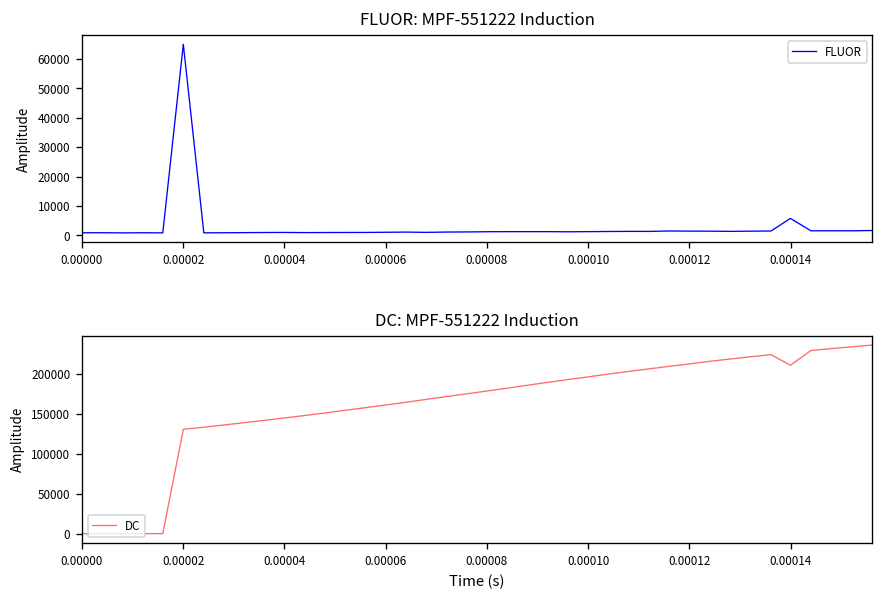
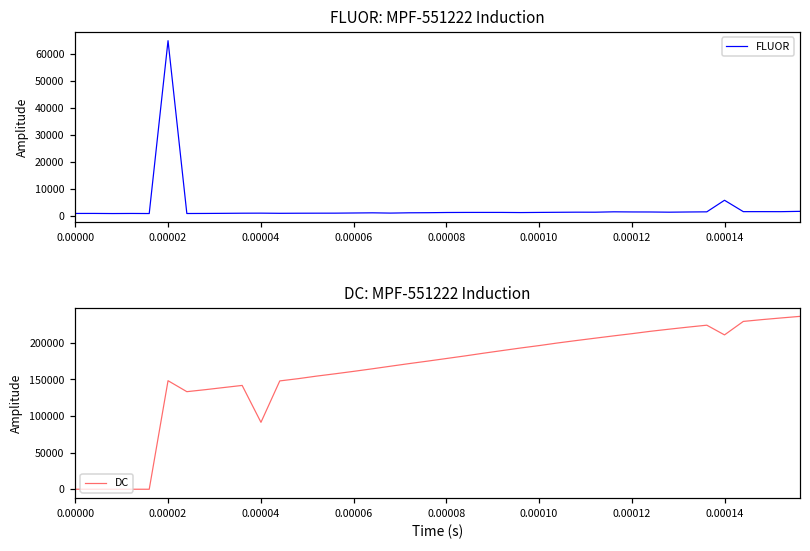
DC: MPF-551222 Induction, 0.00002: 130000 -> 150000
DC: MPF-551222 Induction, 0.00004: 140000 -> 90000
